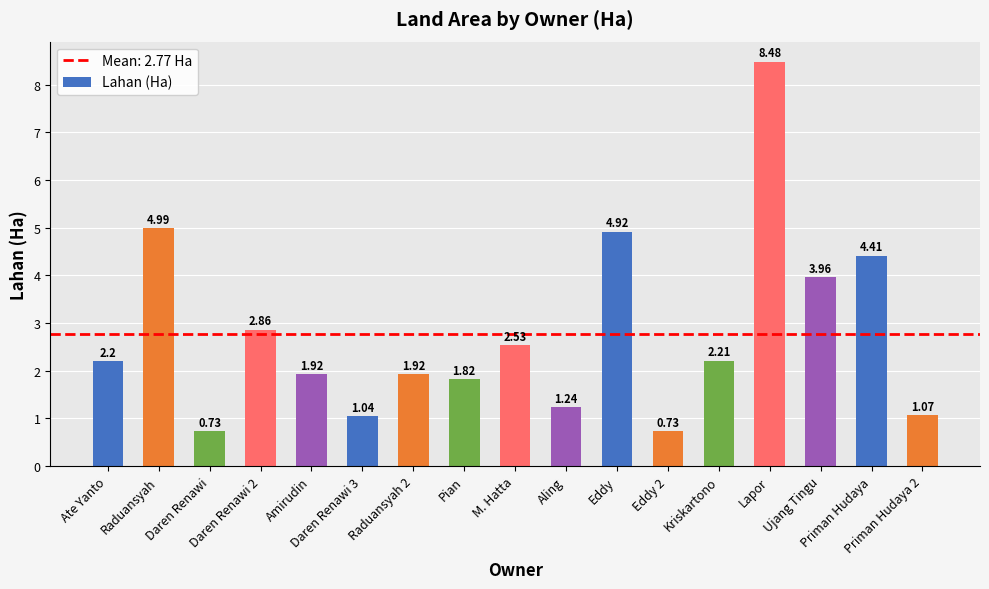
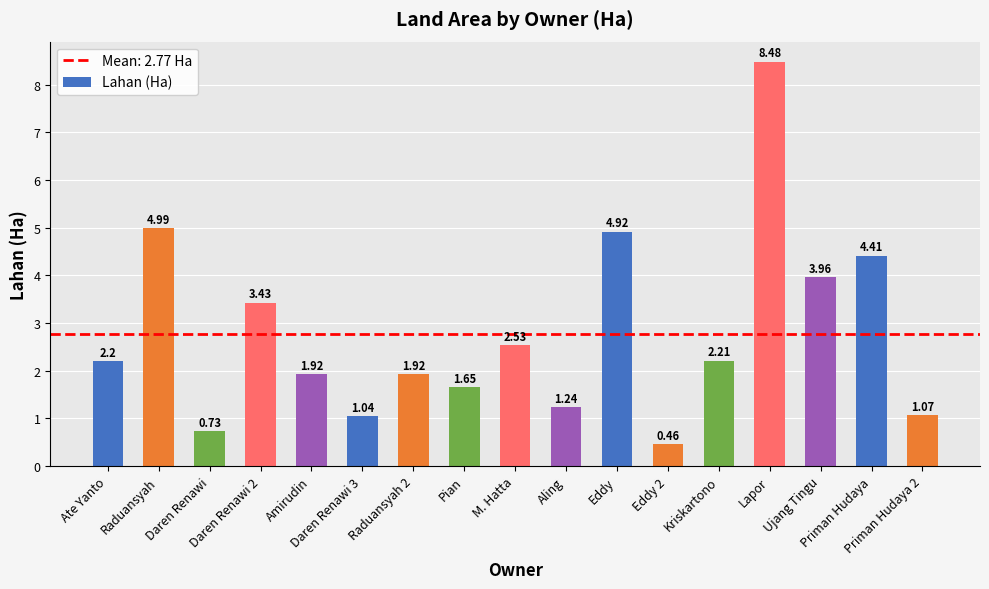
Daren Renawi 2: 2.86 -> 3.43
Pian: 1.82 -> 1.65
Eddy 2: 0.73 -> 0.46
